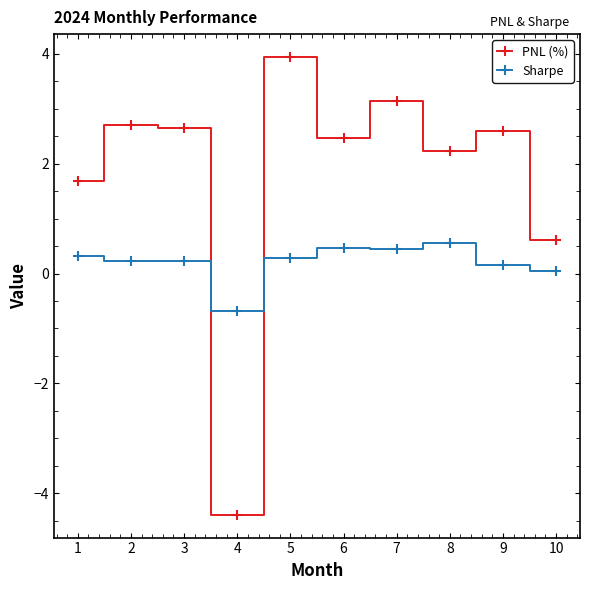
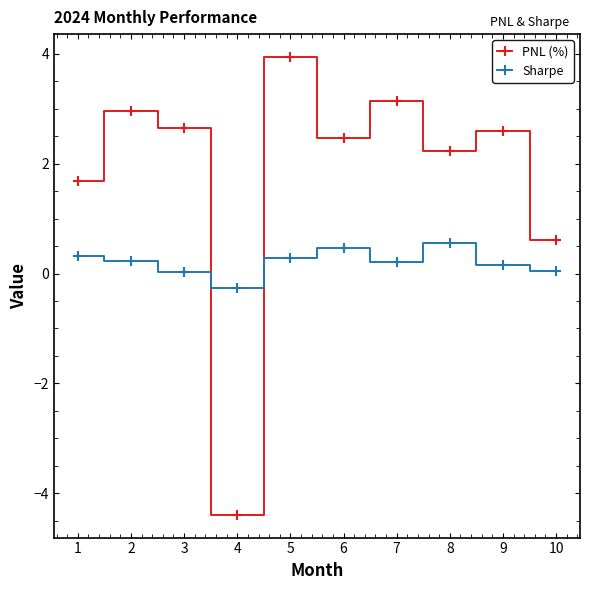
PNL (%), 2: 2.7 -> 3.0
Sharpe, 3: 0.2 -> 0.0
Sharpe, 4: -0.7 -> -0.3
Sharpe, 7: 0.5 -> 0.2
